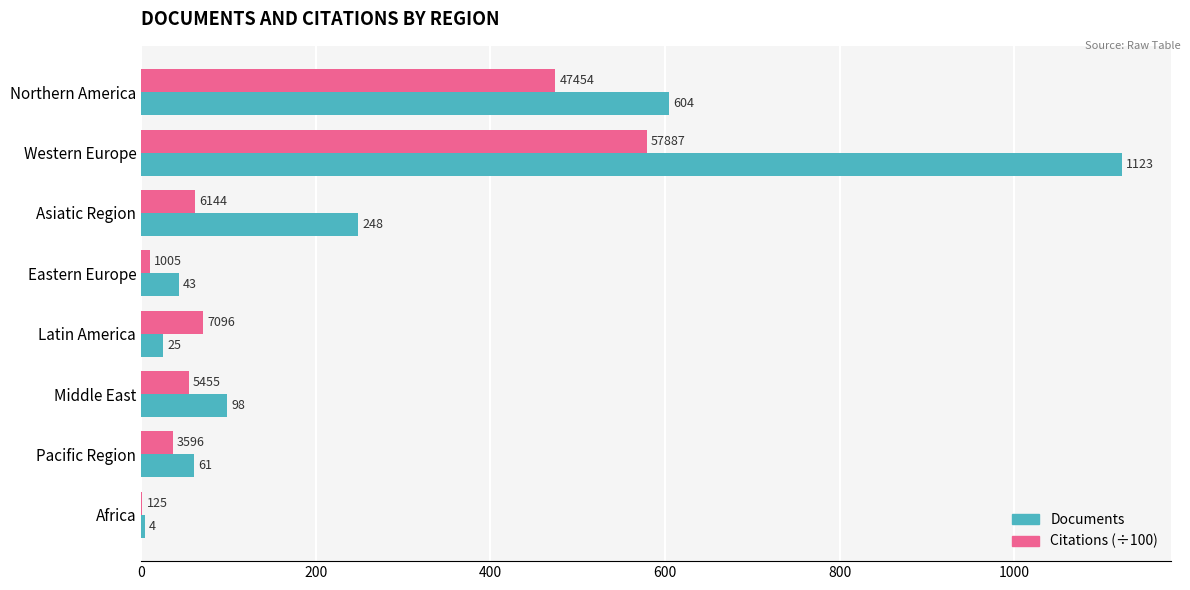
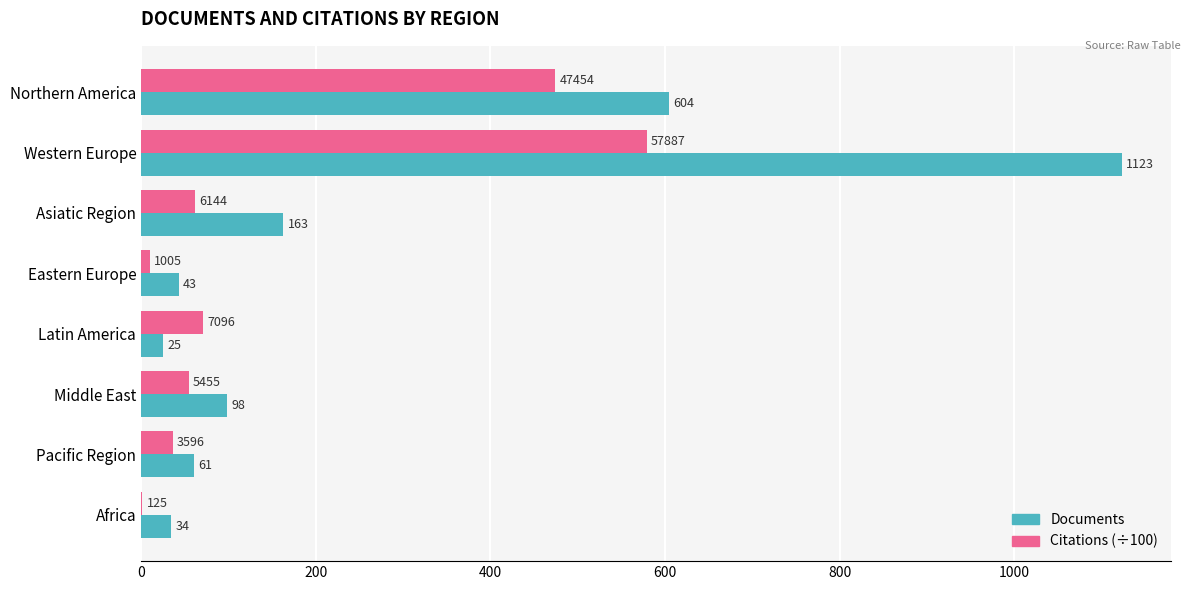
Documents, Asiatic Region: 248 -> 163
Documents, Africa: 4 -> 34
